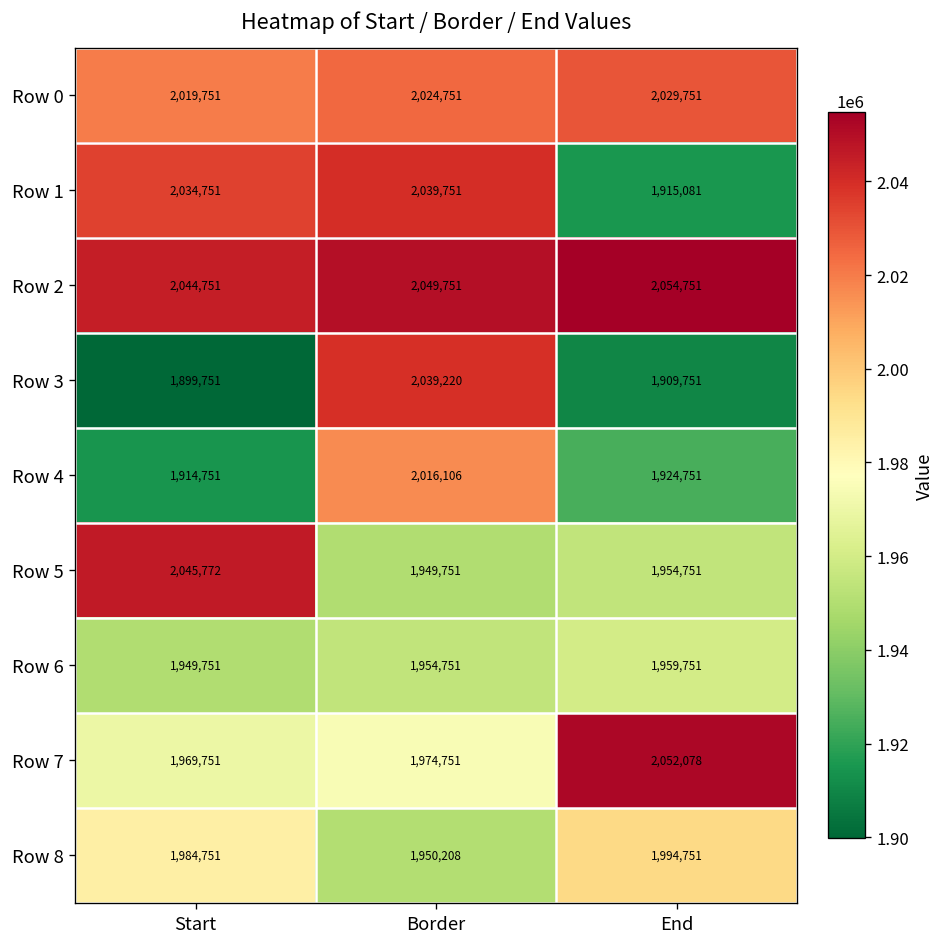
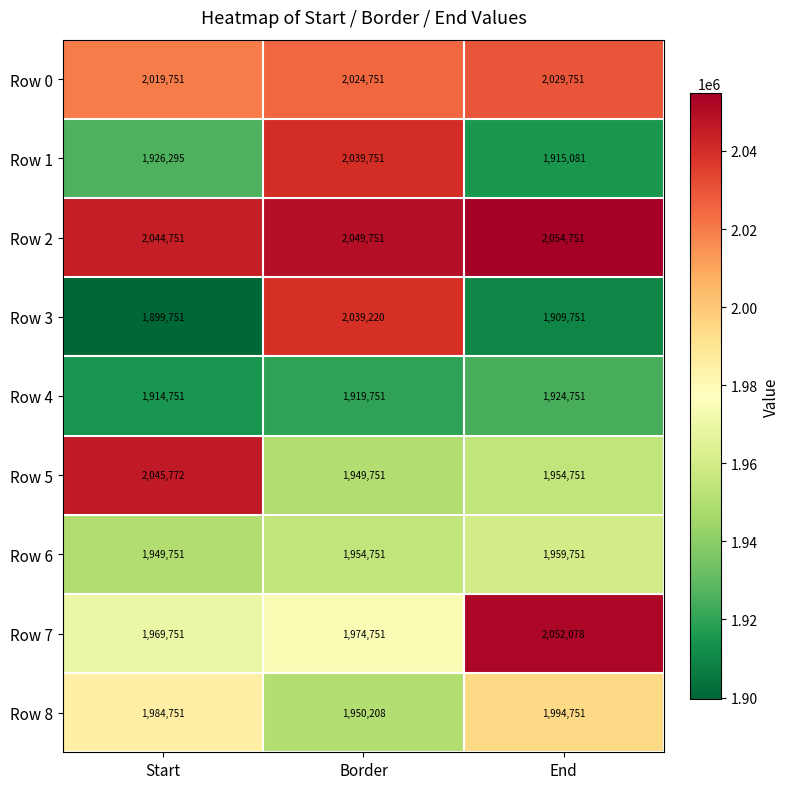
Row 1, Start: 2,034,751 -> 1,926,295
Row 4, Border: 2,016,106 -> 1,919,751
